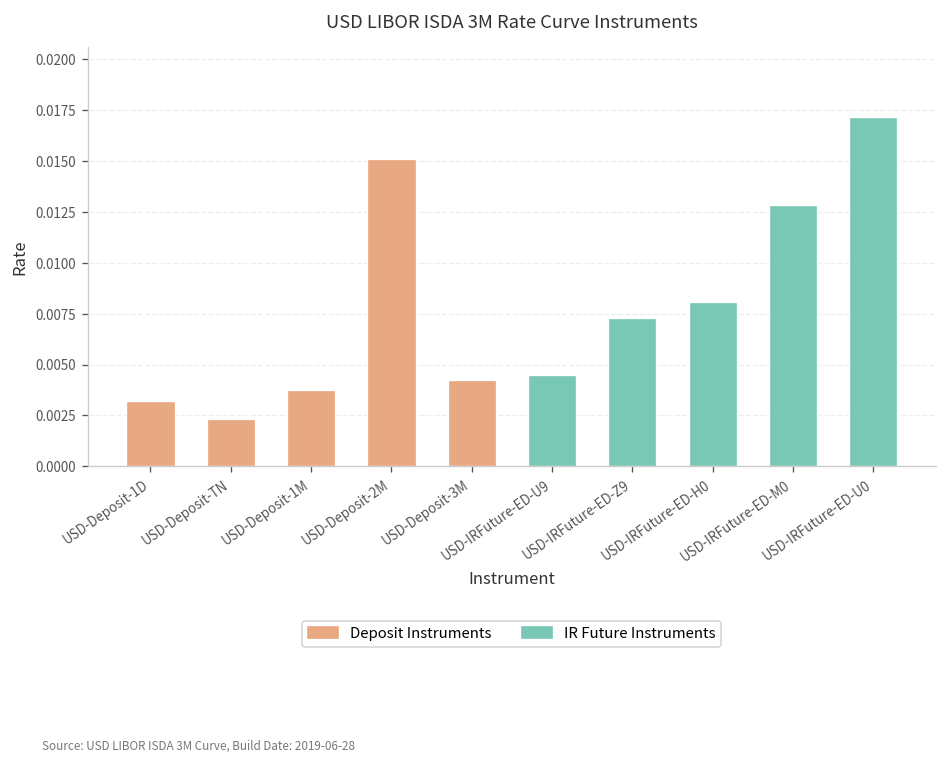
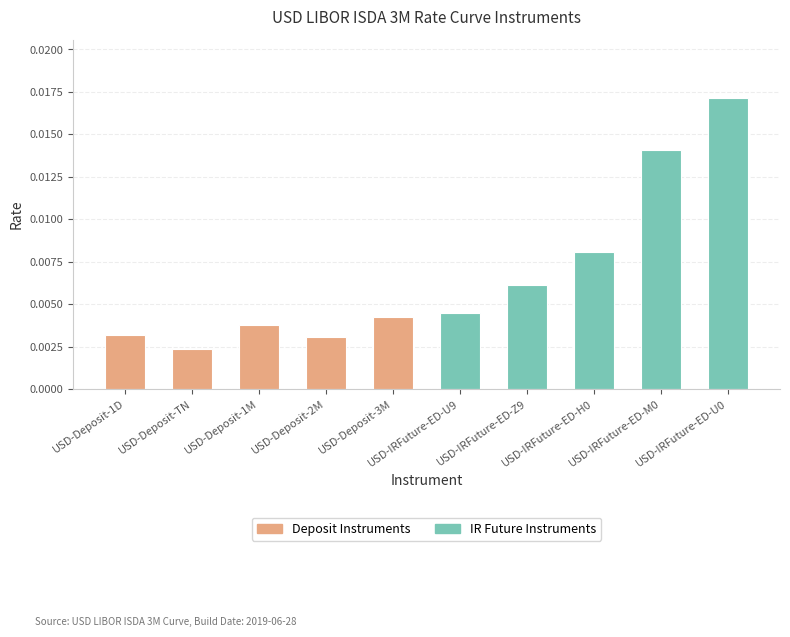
USD-Deposit-2M: 0.0151 -> 0.0031
USD-IRFuture-ED-Z9: 0.0073 -> 0.0062
USD-IRFuture-ED-M0: 0.0129 -> 0.0141
